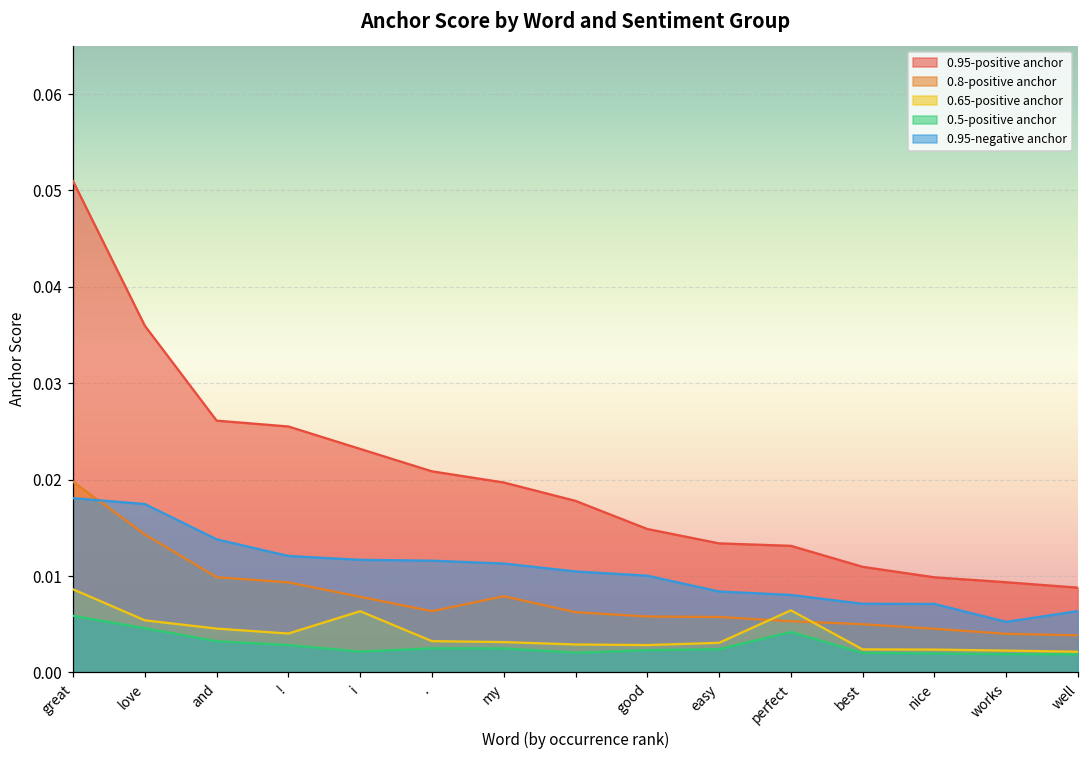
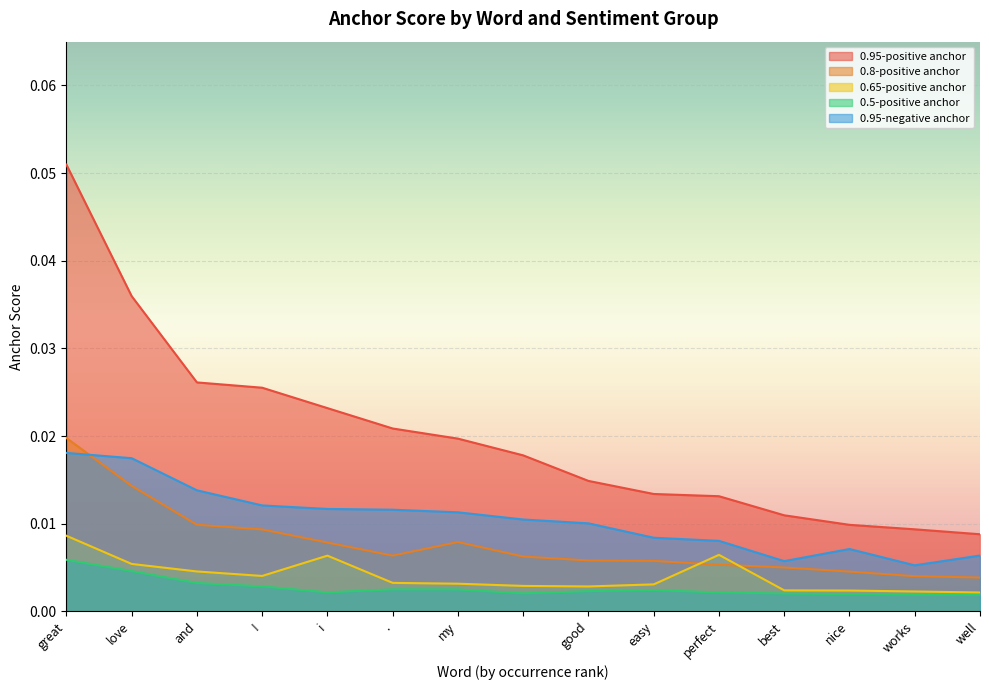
0.5-positive anchor, perfect: 0.004 -> 0.002
0.95-negative anchor, best: 0.007 -> 0.006
